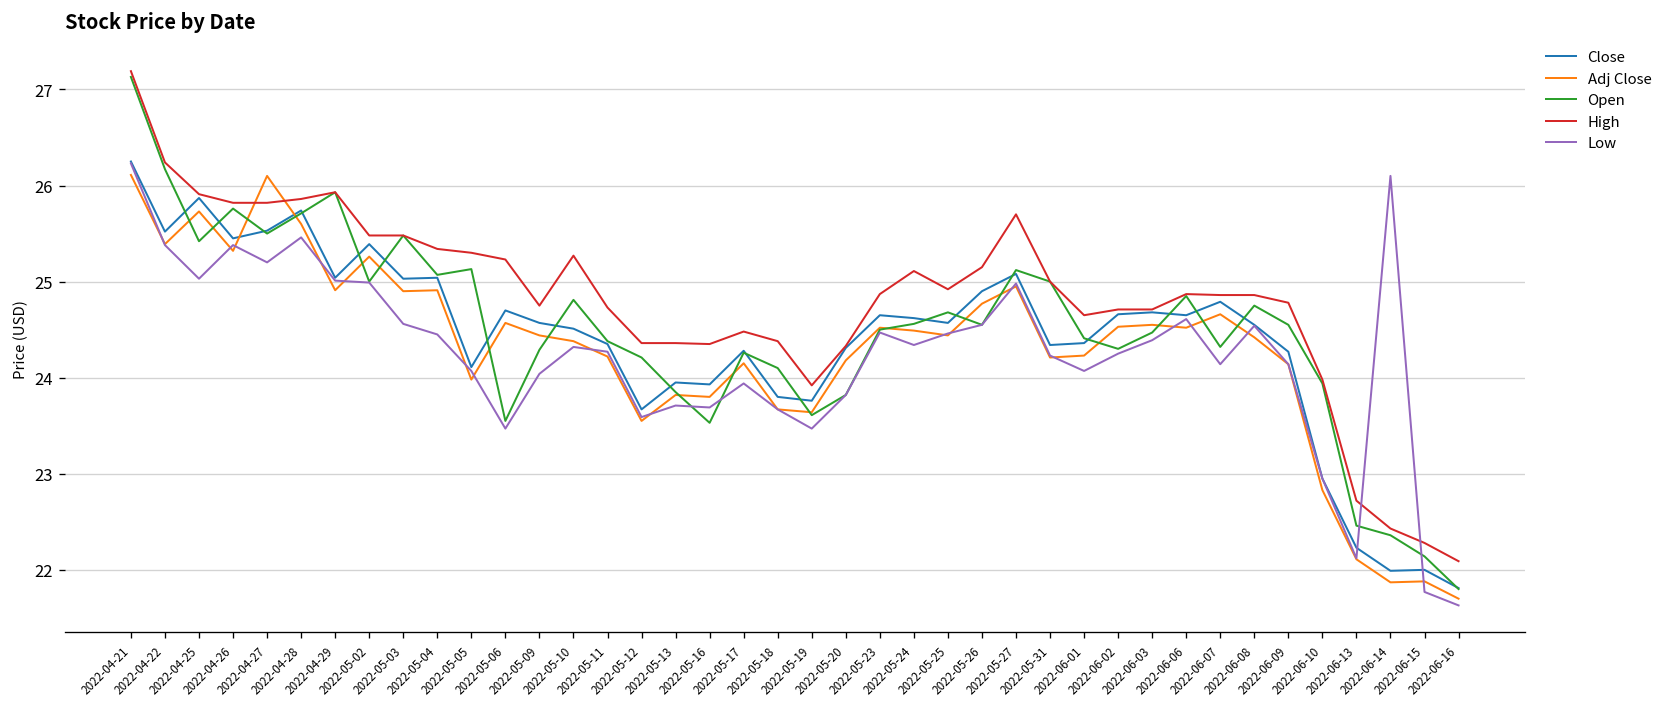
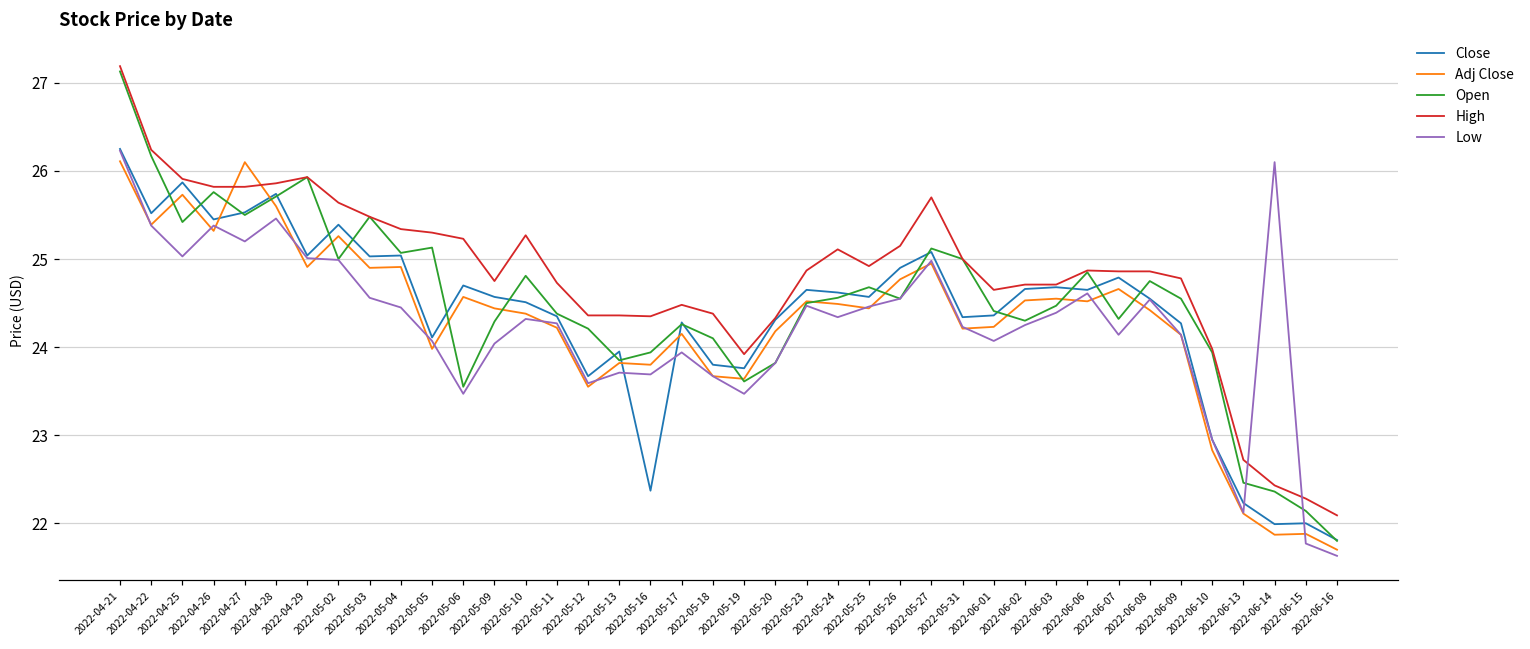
High, 2022-05-02: 25.5 -> 25.6
Close, 2022-05-16: 23.9 -> 22.4
Open, 2022-05-16: 23.5 -> 23.9
